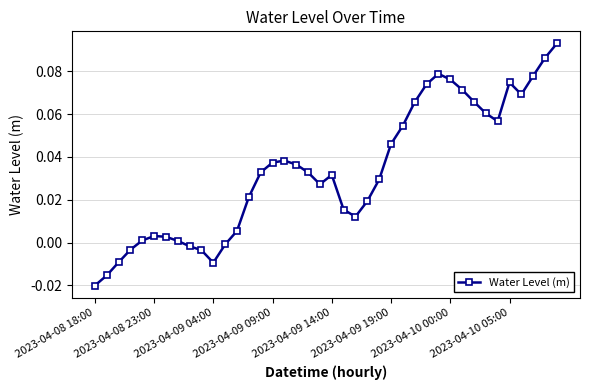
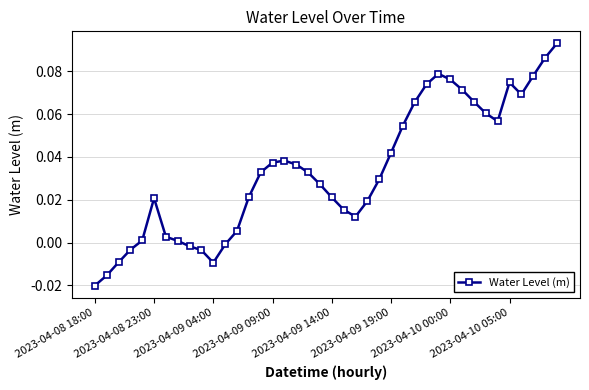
2023-04-08 23:00: 0.003 -> 0.021
2023-04-09 14:00: 0.032 -> 0.021
2023-04-09 19:00: 0.046 -> 0.042
